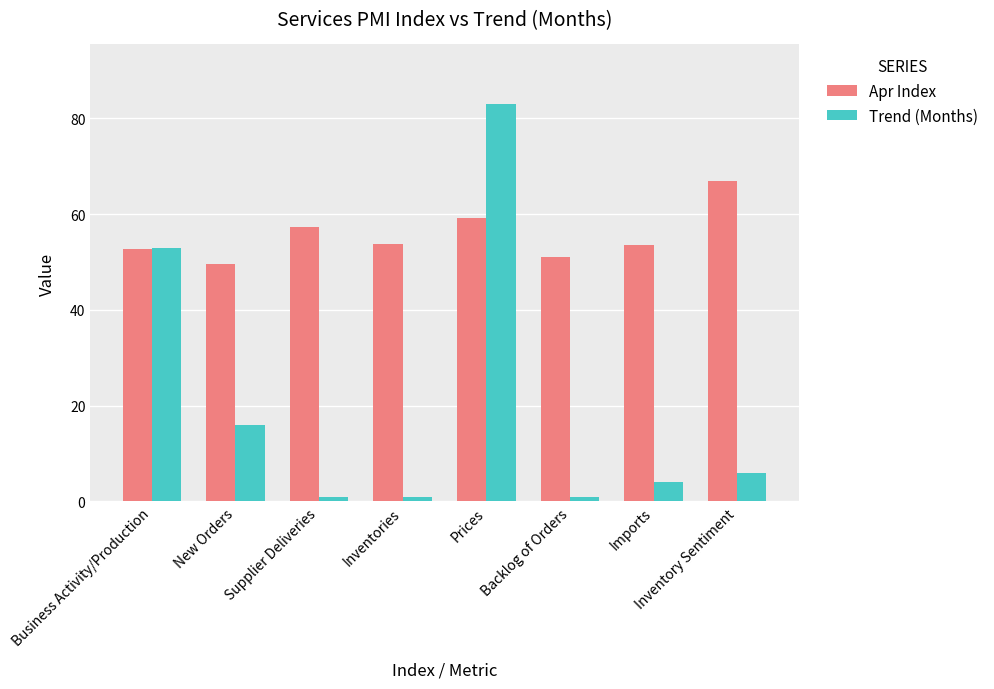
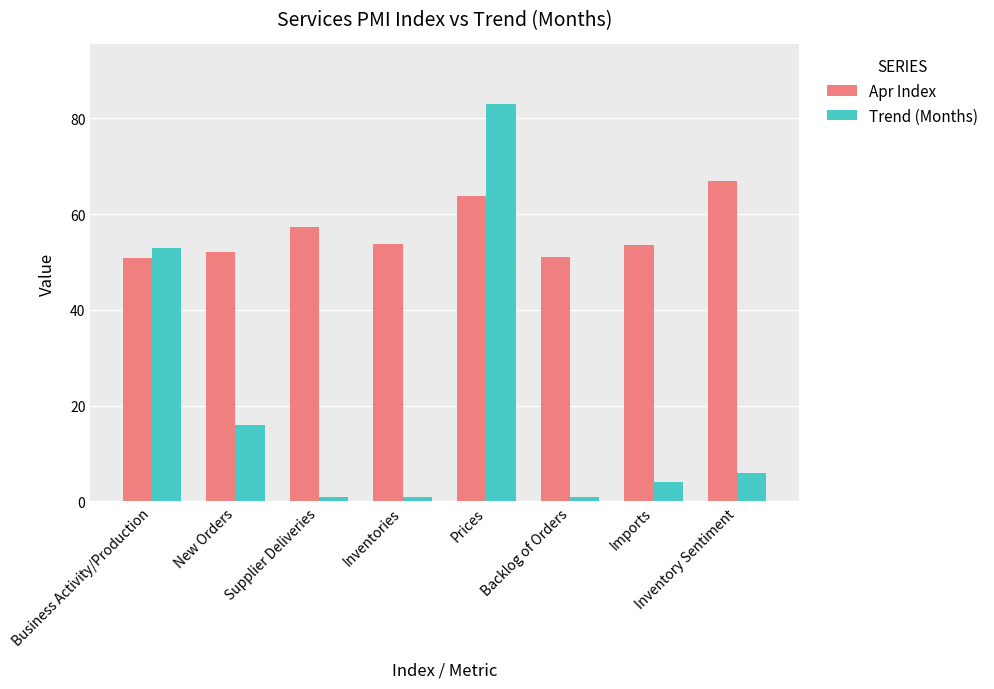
Apr Index, Business Activity/Production: 53 -> 51
Apr Index, New Orders: 50 -> 52
Apr Index, Prices: 59 -> 64
